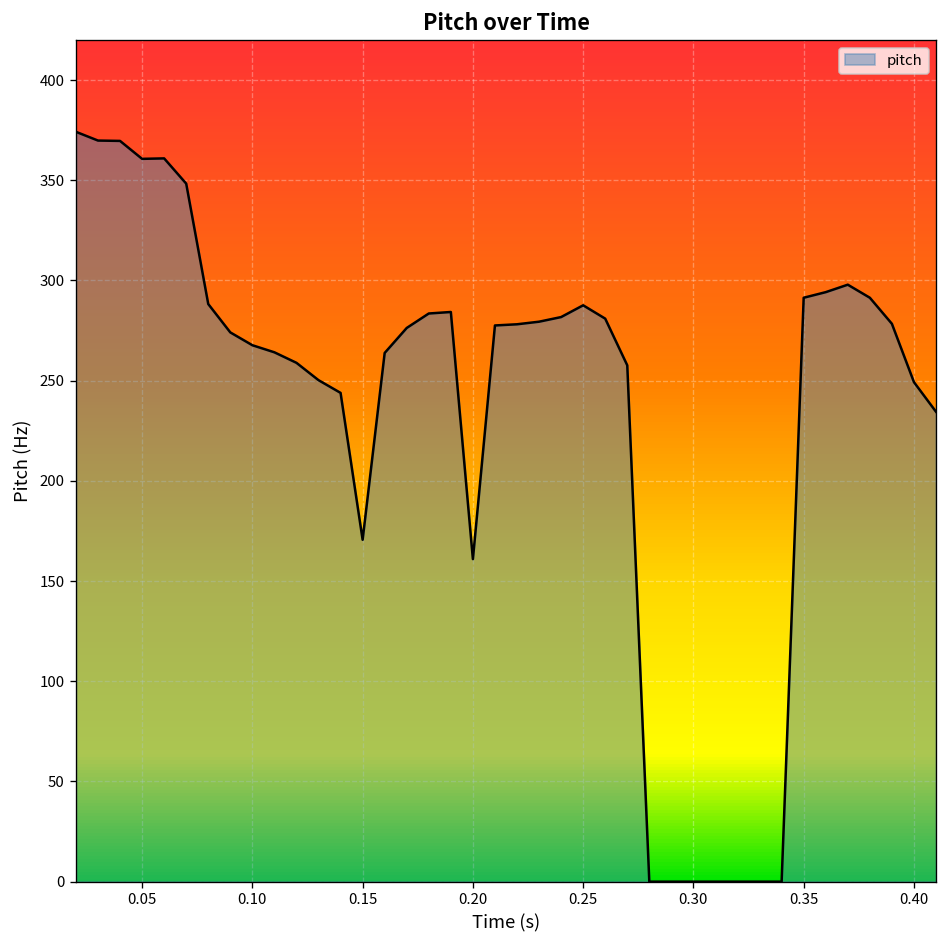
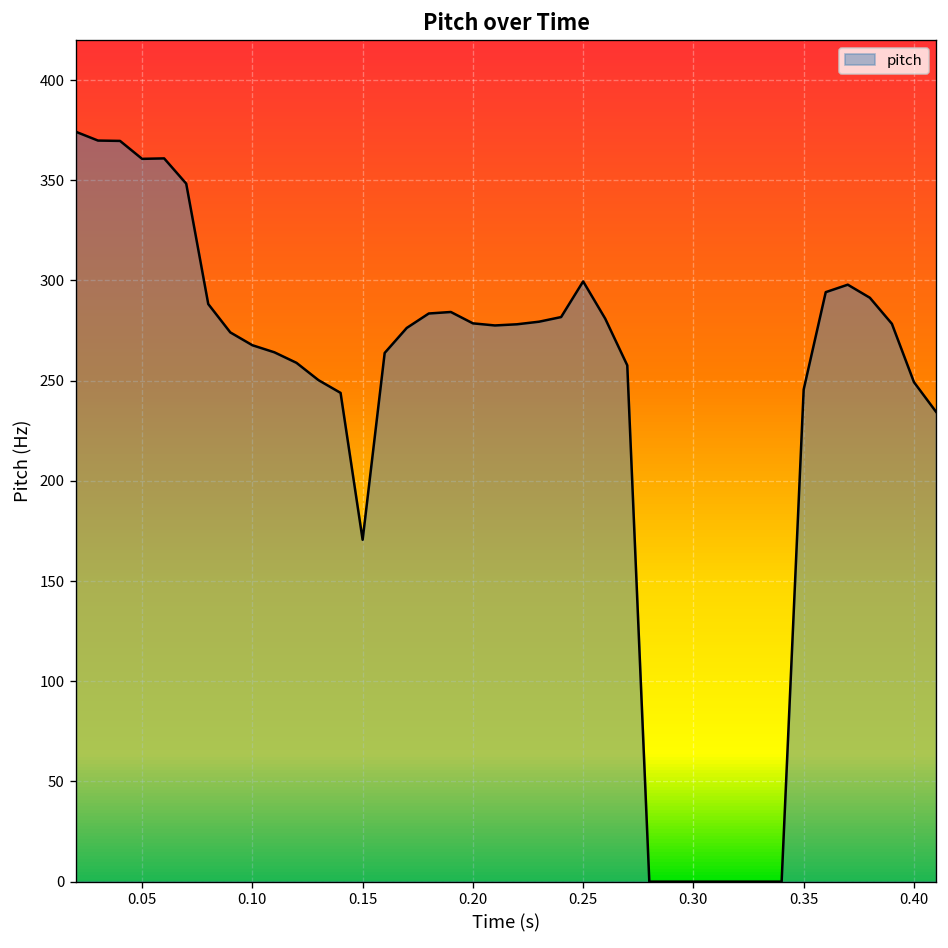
0.20: 161 -> 279
0.25: 288 -> 300
0.35: 291 -> 246
